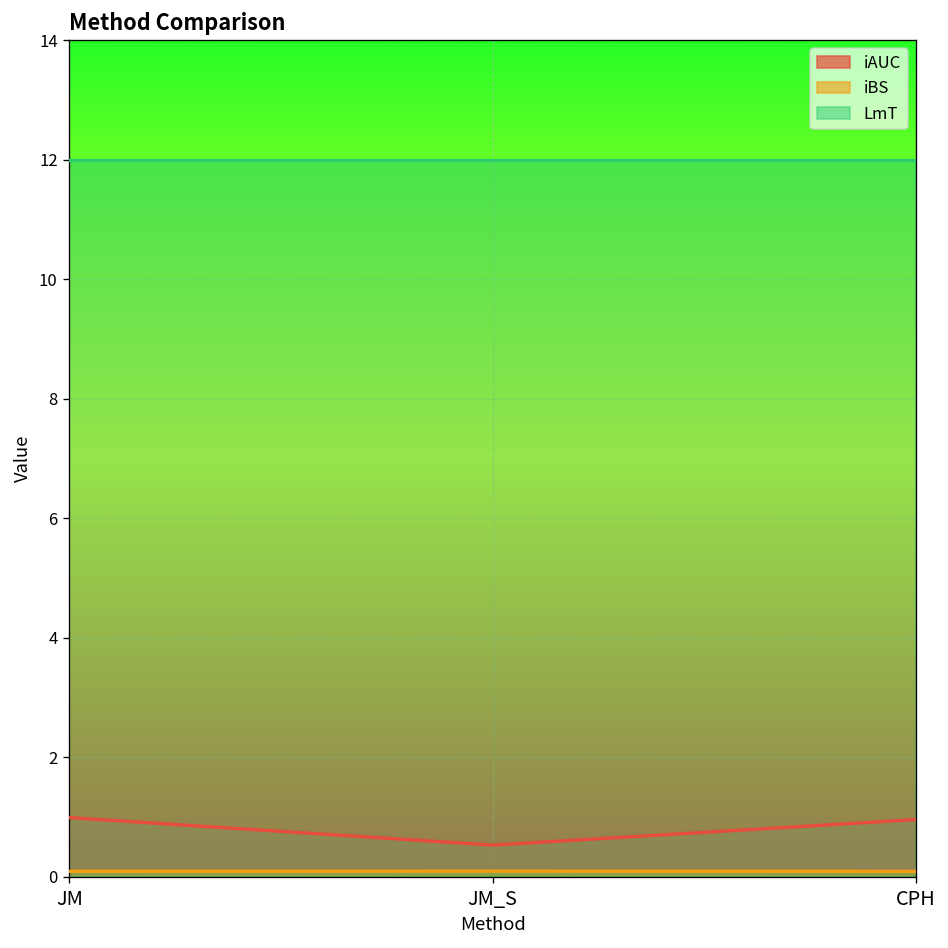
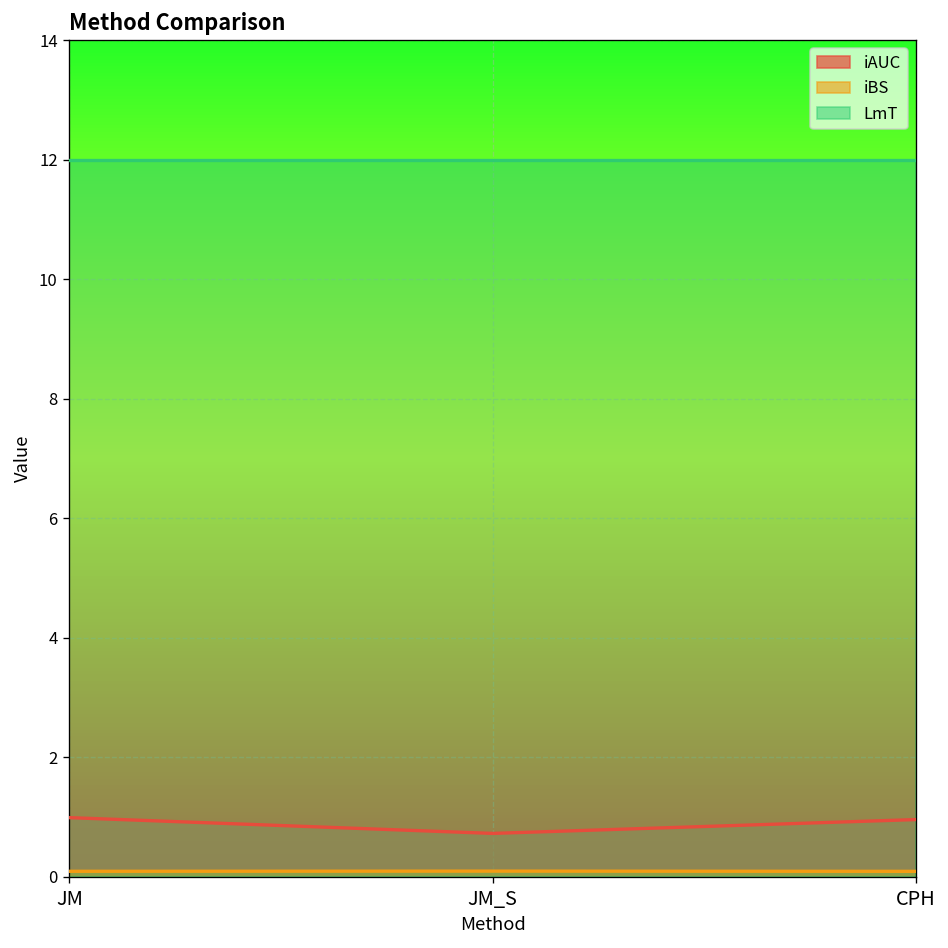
iAUC, JM_S: 0.5 -> 0.7
